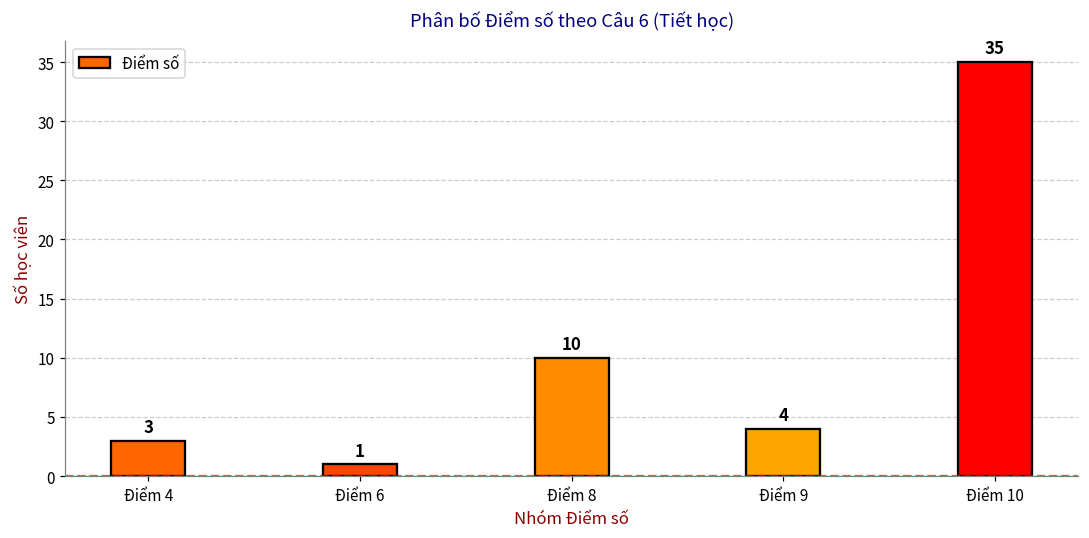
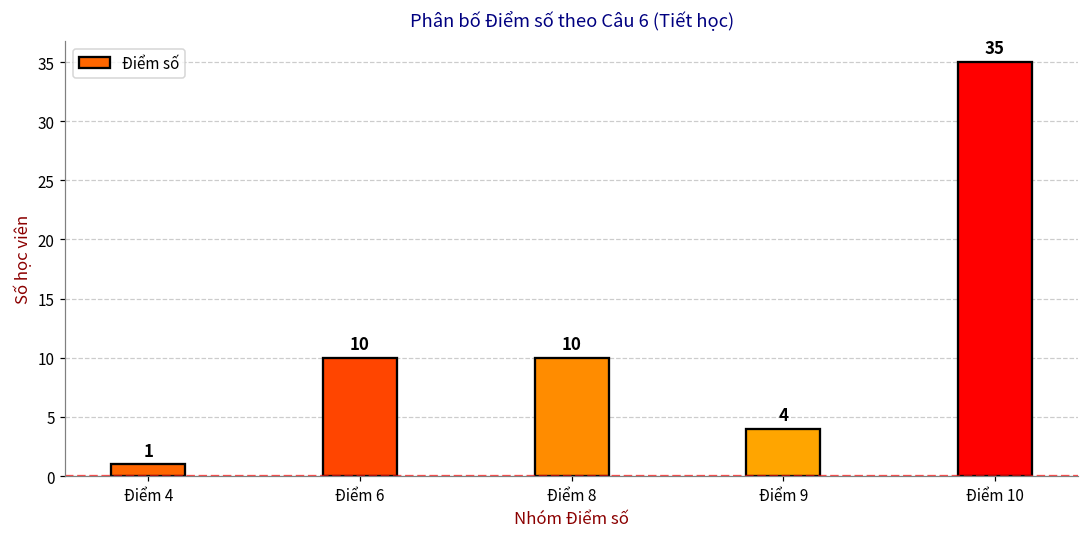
Điểm 4: 3 -> 1
Điểm 6: 1 -> 10
